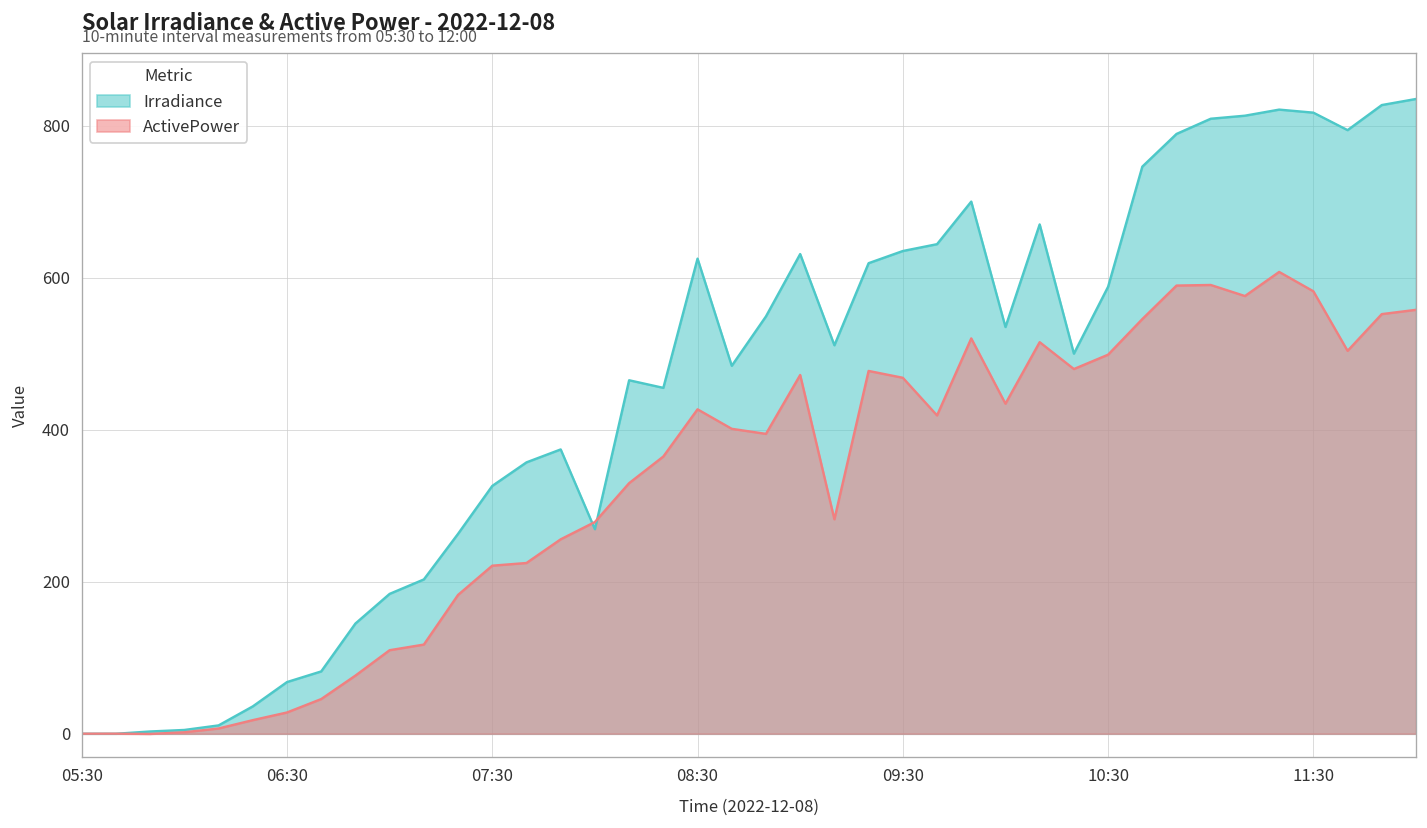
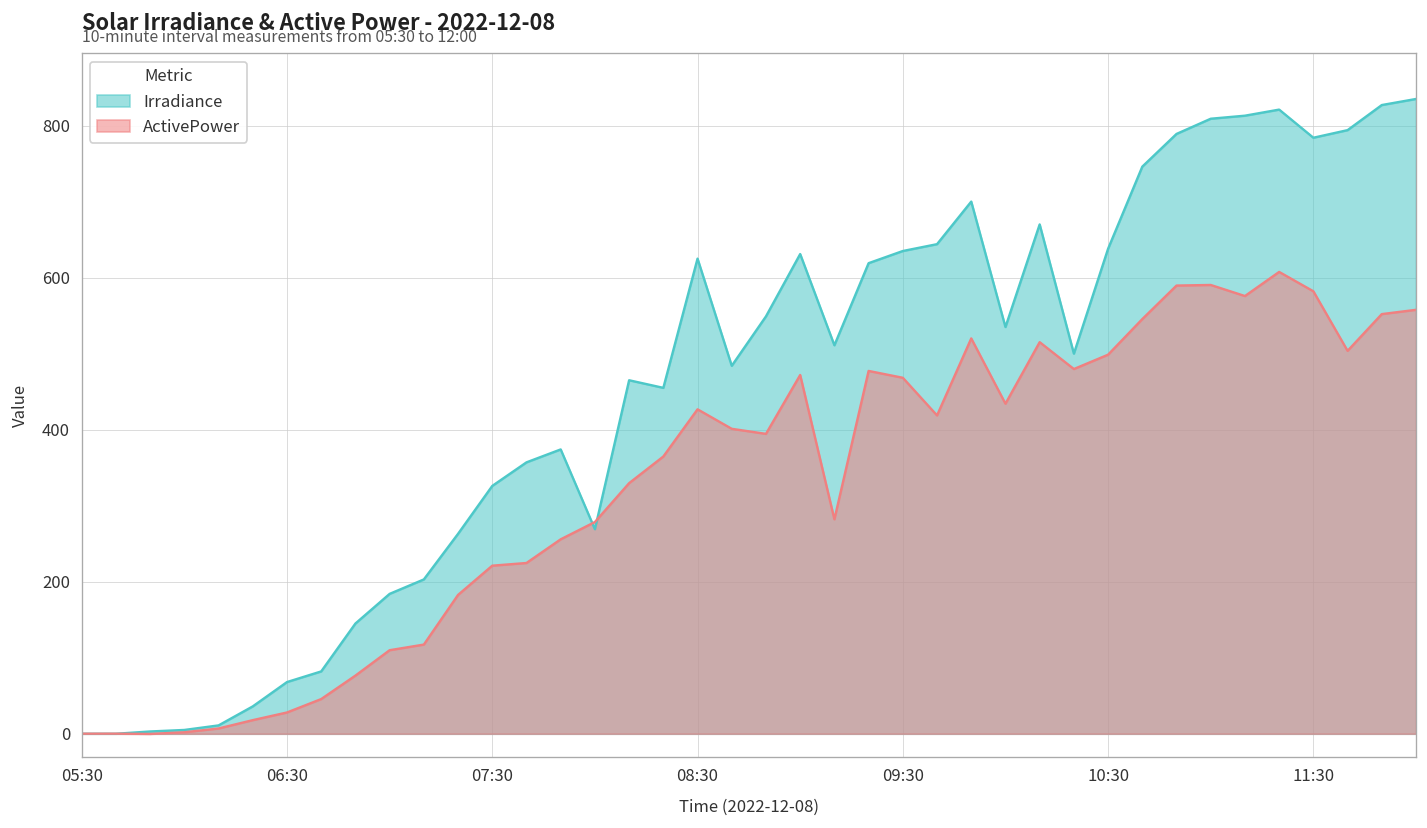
Irradiance, 10:30: 590 -> 640
Irradiance, 11:30: 820 -> 780
